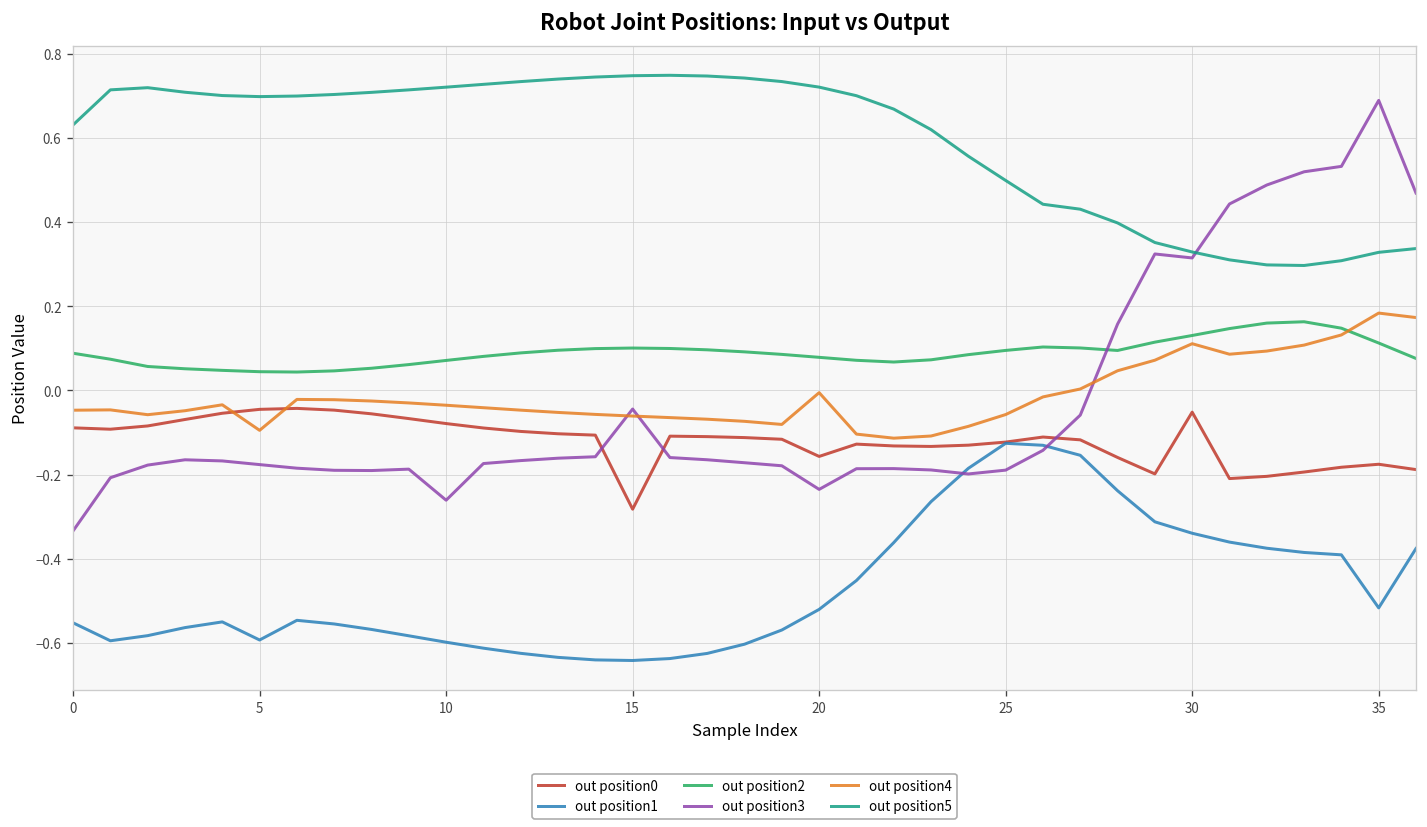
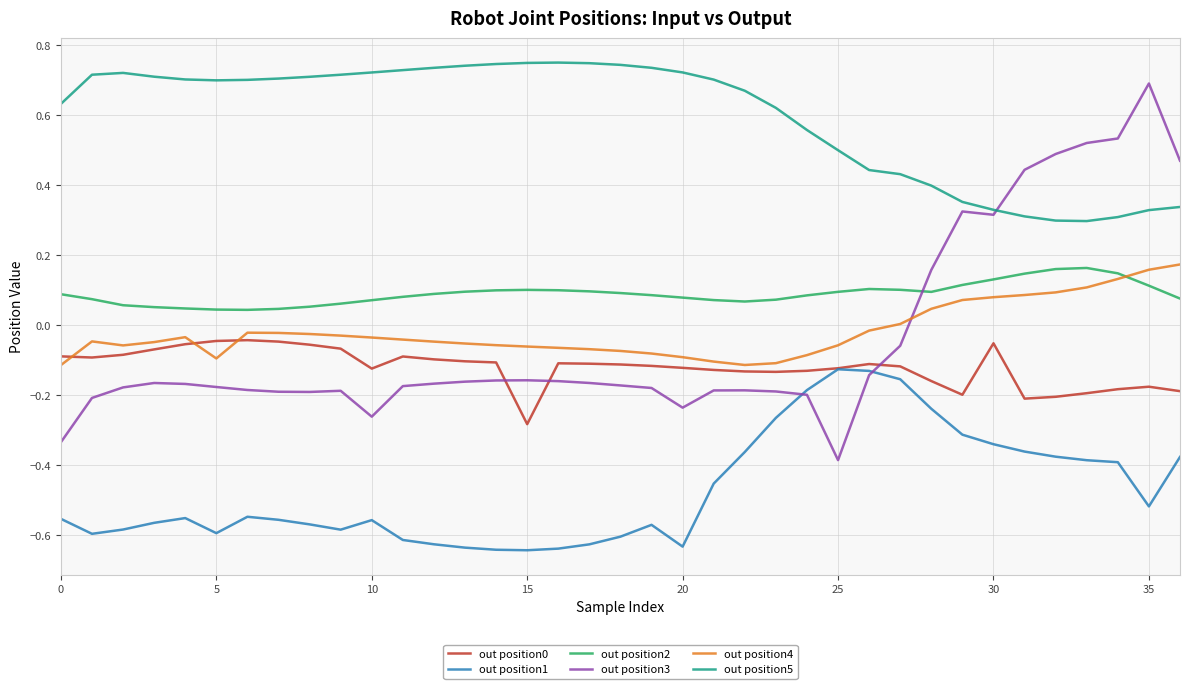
out position4, 0: -0.05 -> -0.11
out position0, 10: -0.08 -> -0.12
out position1, 10: -0.60 -> -0.56
out position3, 15: -0.04 -> -0.16
out position0, 20: -0.16 -> -0.12
out position1, 20: -0.52 -> -0.63
out position4, 20: -0.01 -> -0.09
out position3, 25: -0.19 -> -0.39
out position4, 30: 0.11 -> 0.08
out position4, 35: 0.18 -> 0.16
